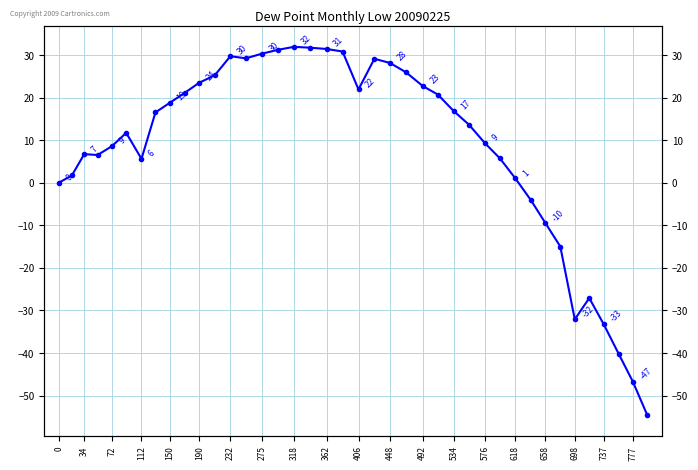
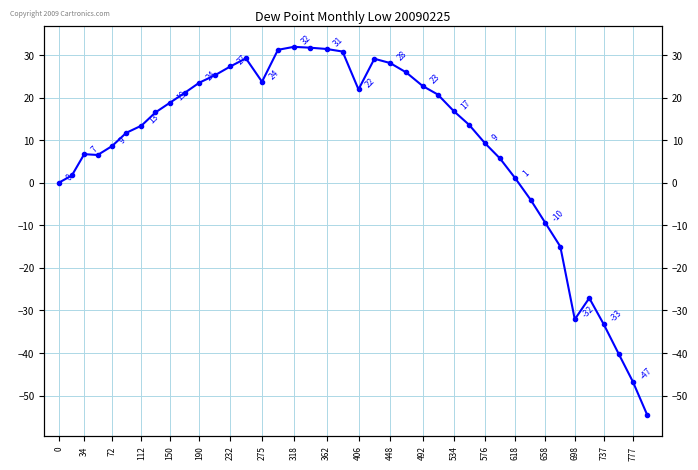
112: 6 -> 13
232: 30 -> 27
275: 30 -> 24
